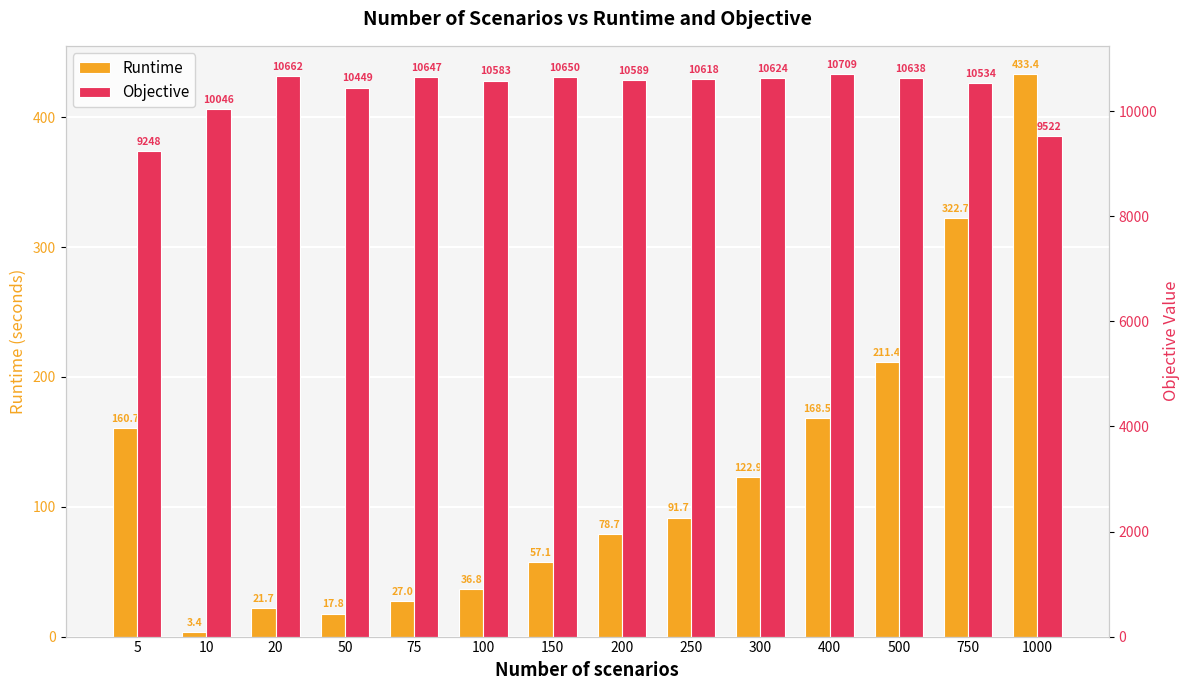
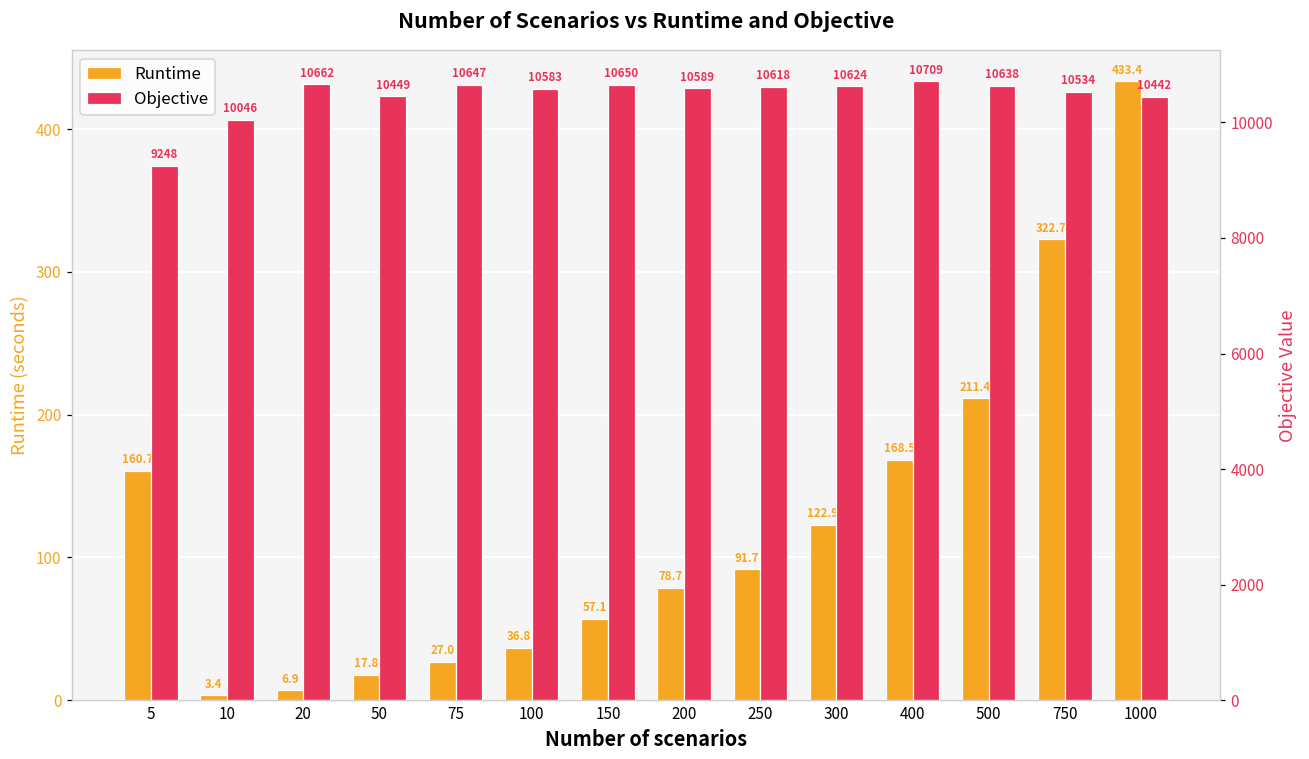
Runtime, 20: 21.7 -> 6.9
Objective, 1000: 9522 -> 10442
